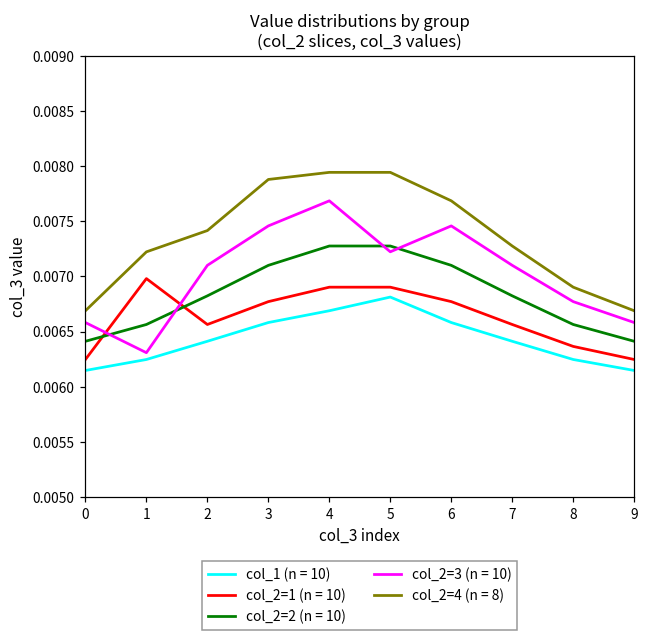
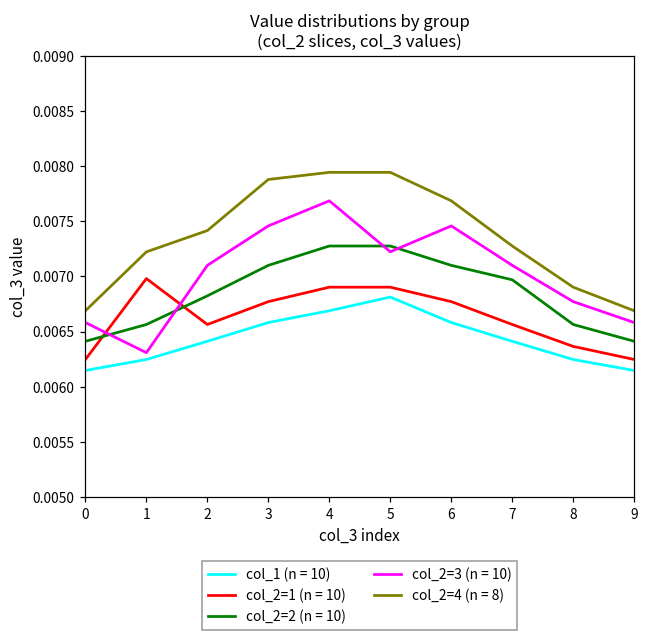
col_2=2 (n = 10), 7: 0.00682 -> 0.00697
